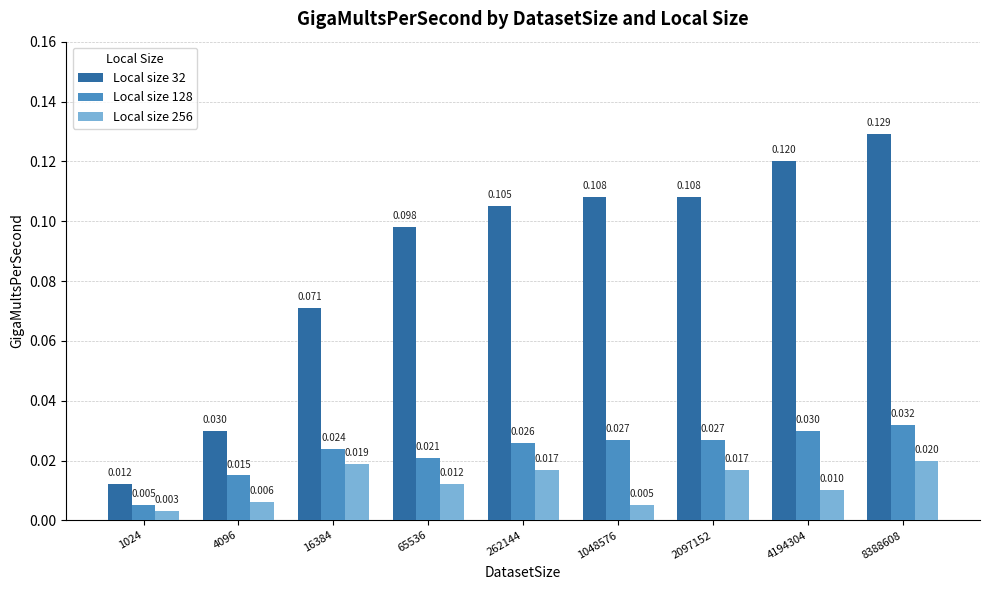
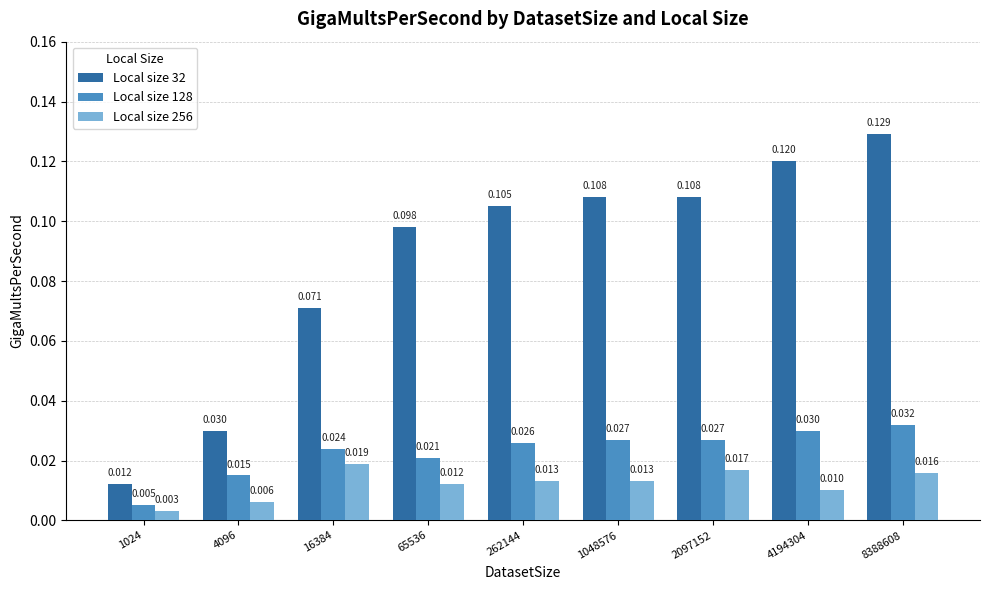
Local size 256, 262144: 0.017 -> 0.013
Local size 256, 1048576: 0.005 -> 0.013
Local size 256, 8388608: 0.020 -> 0.016
